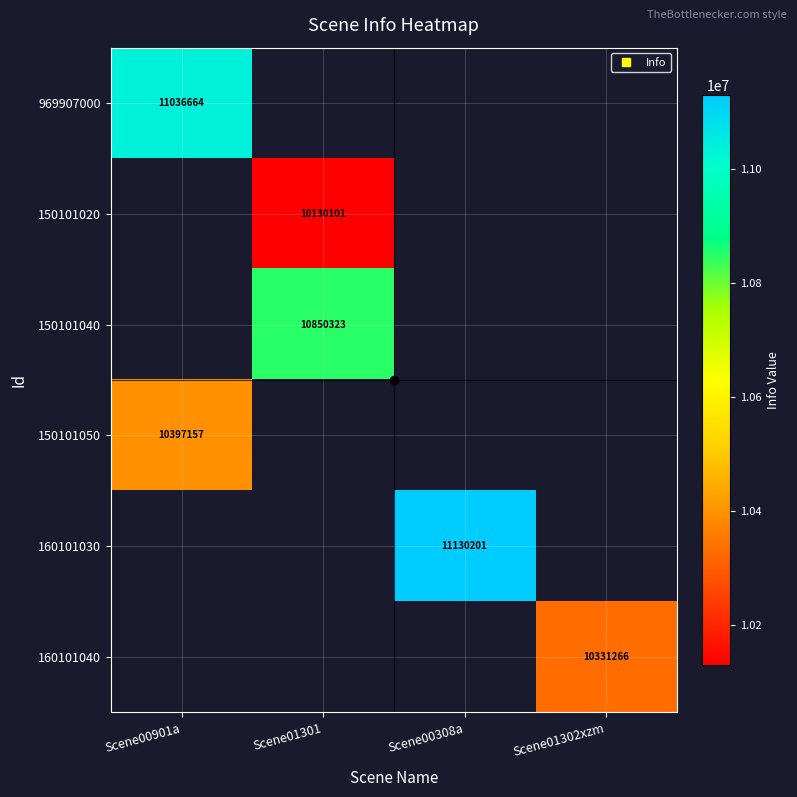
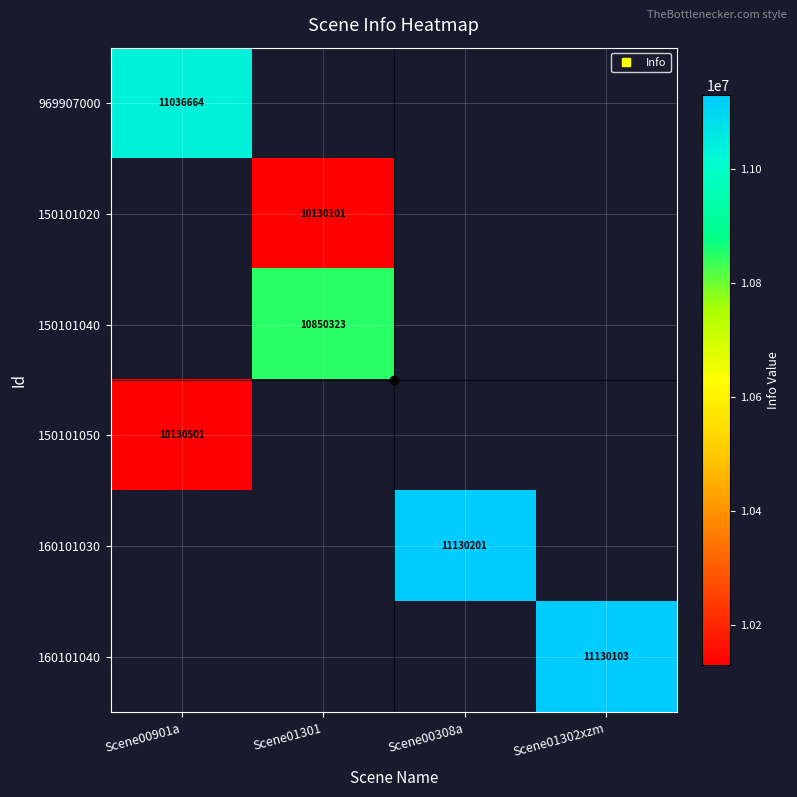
150101050, Scene00901a: 10397157 -> 10130501
160101040, Scene01302xzm: 10331266 -> 11130103
